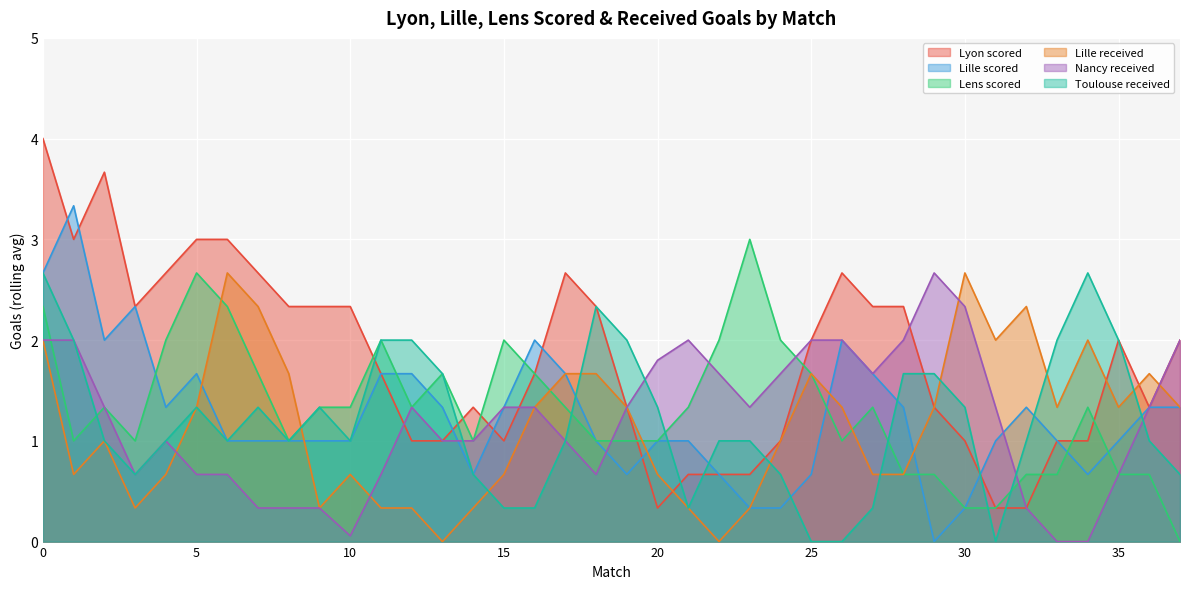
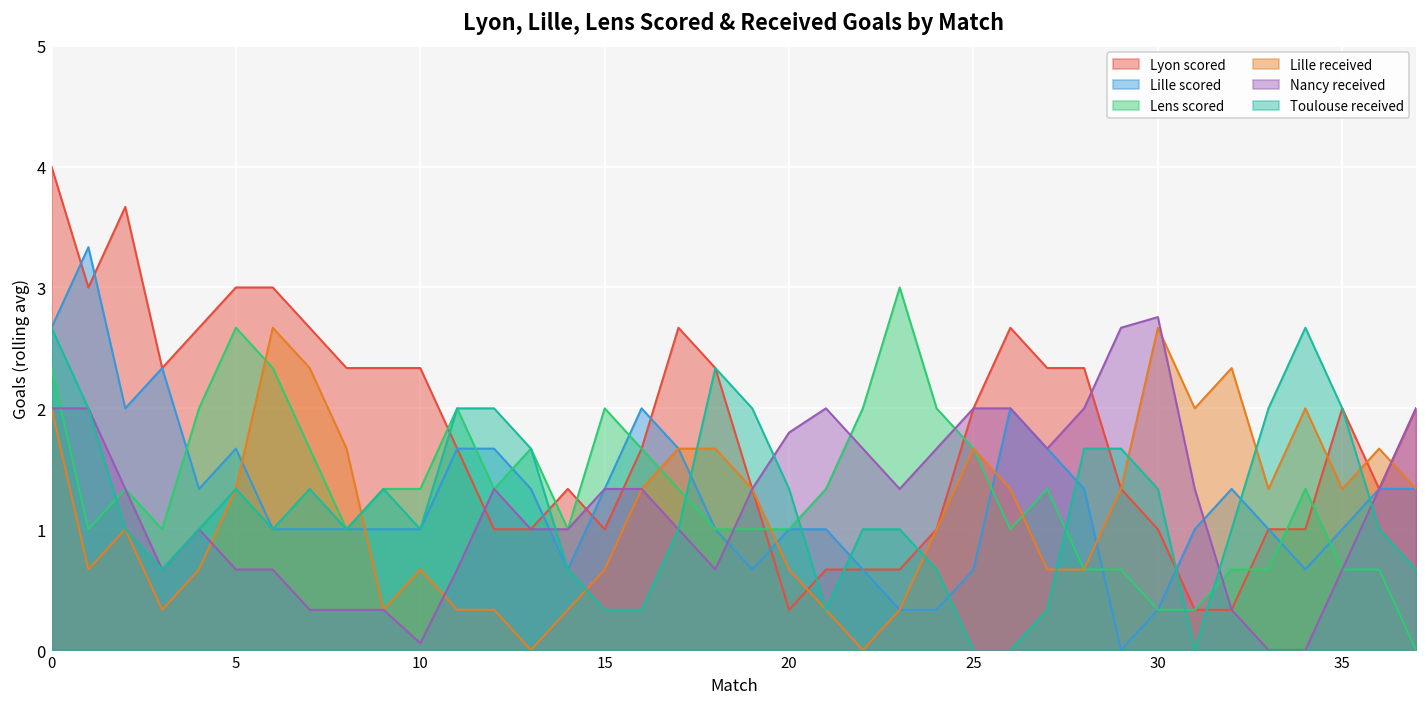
Nancy received, 30: 2.33 -> 2.75
